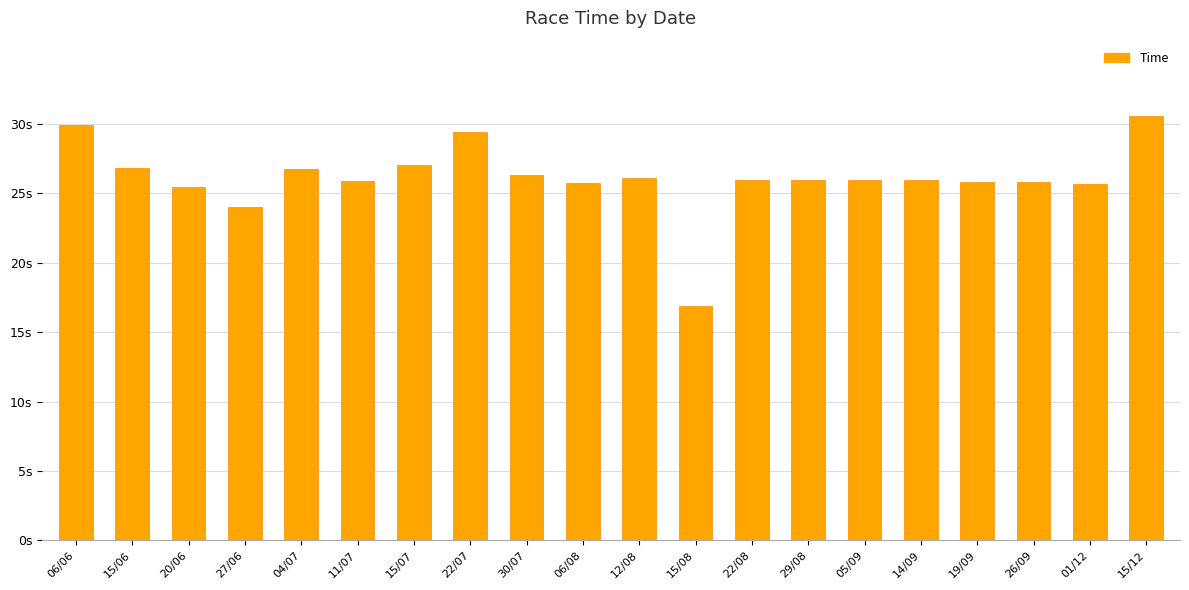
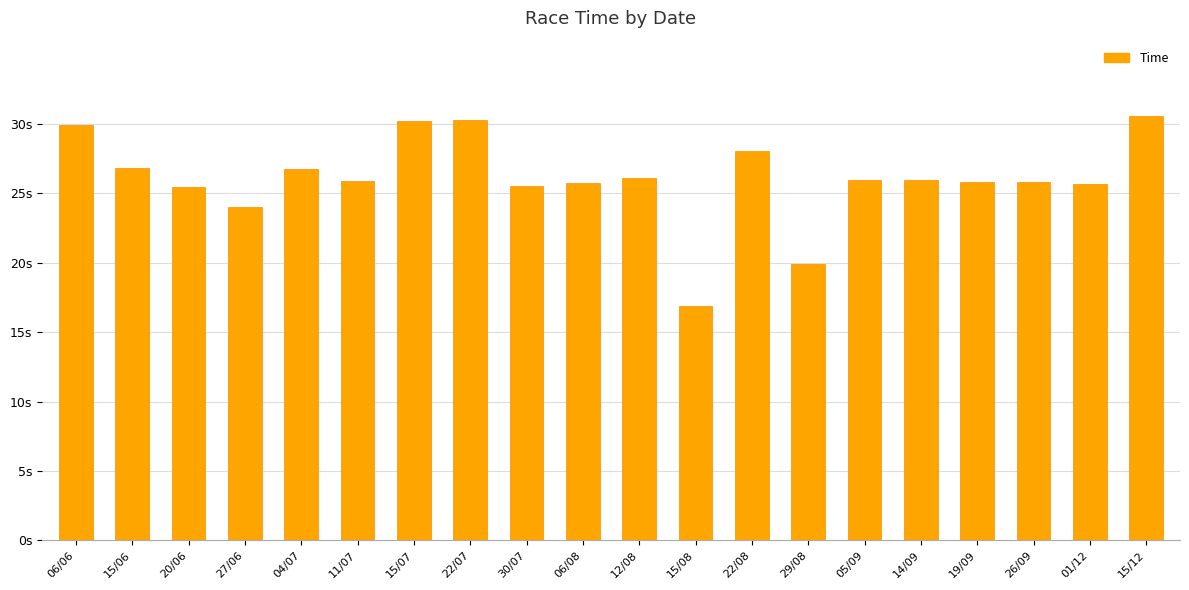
15/07: 27.0s -> 30.2s
22/07: 29.5s -> 30.3s
30/07: 26.3s -> 25.5s
22/08: 25.9s -> 28.0s
29/08: 26.0s -> 19.9s
